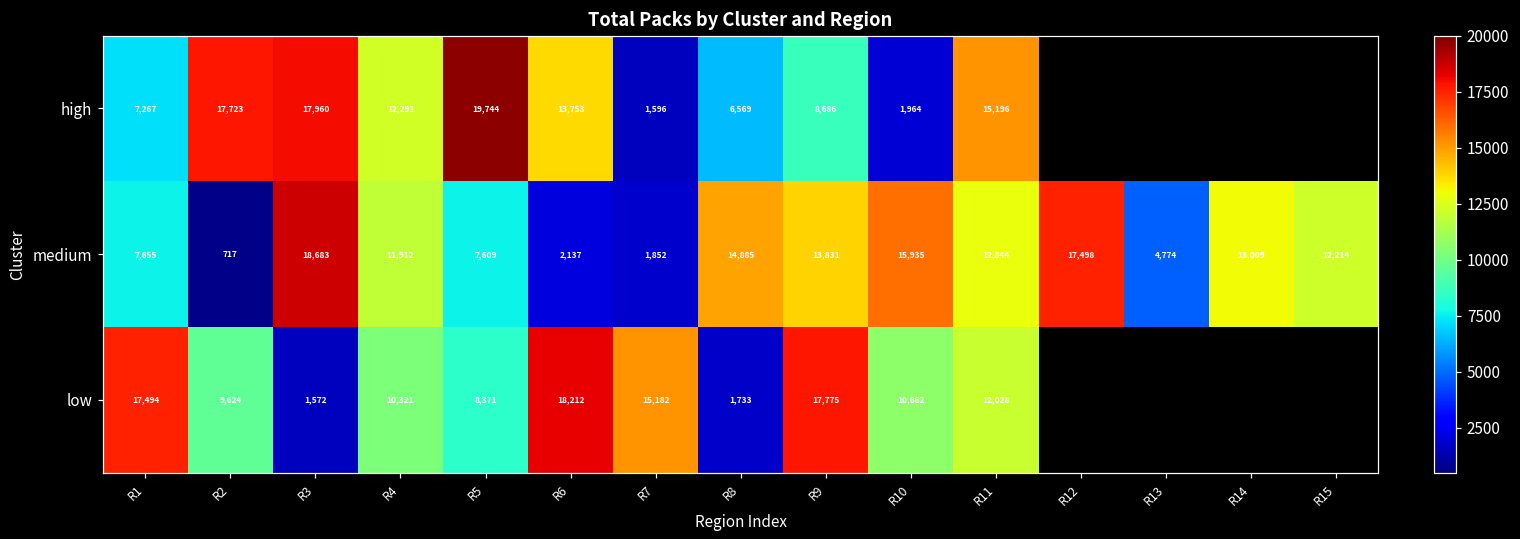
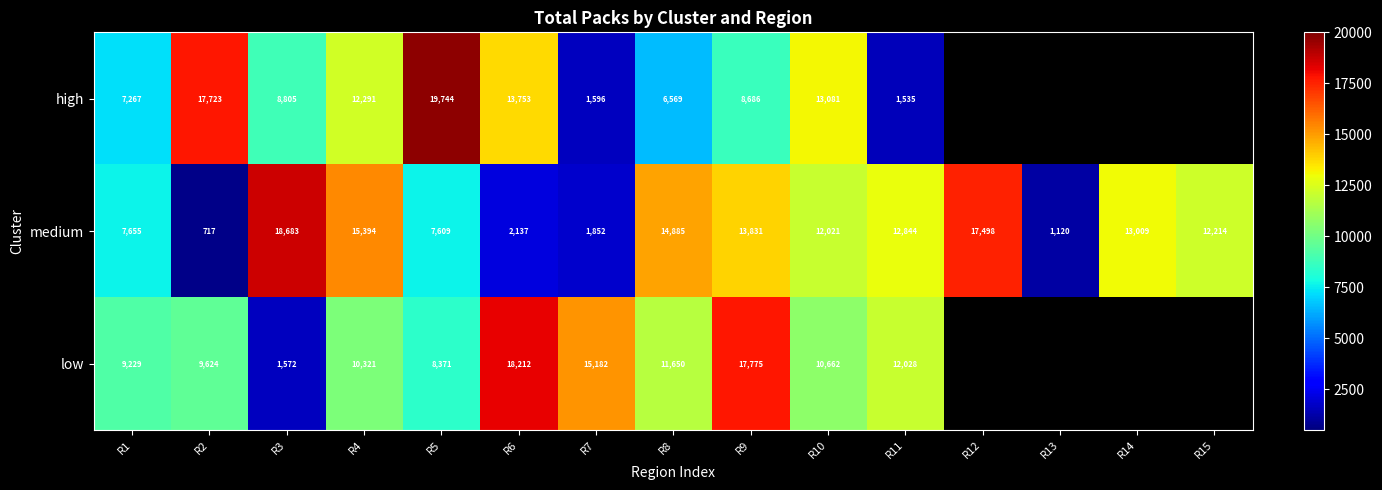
high, R3: 17,960 -> 8,805
high, R10: 1,964 -> 13,081
high, R11: 15,196 -> 1,535
medium, R4: 11,912 -> 15,394
medium, R10: 15,935 -> 12,021
medium, R13: 4,774 -> 1,120
low, R1: 17,494 -> 9,229
low, R8: 1,733 -> 11,650
